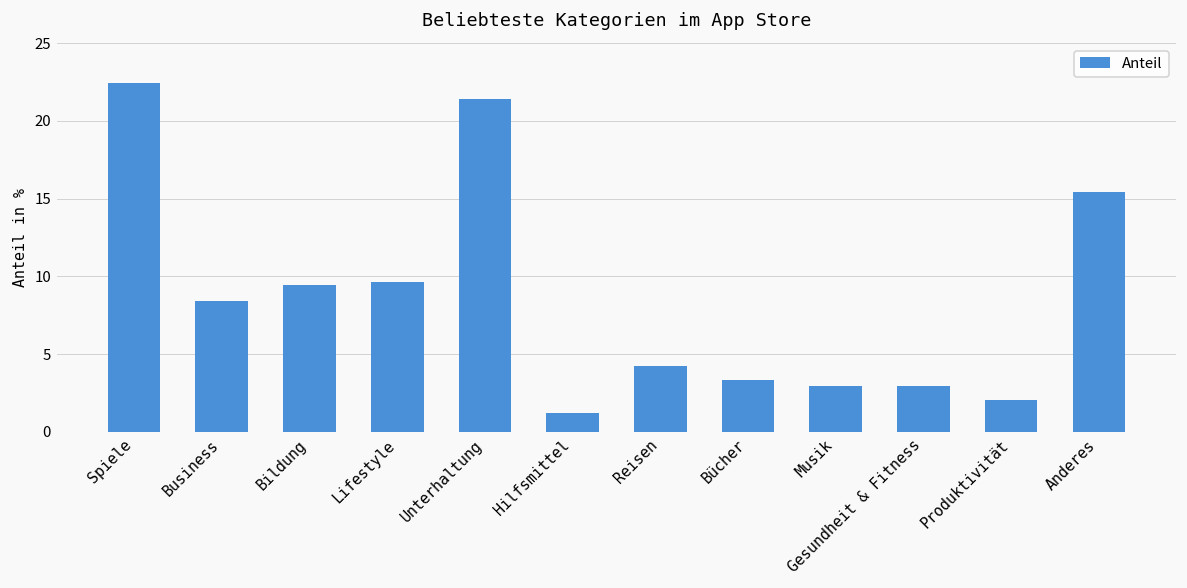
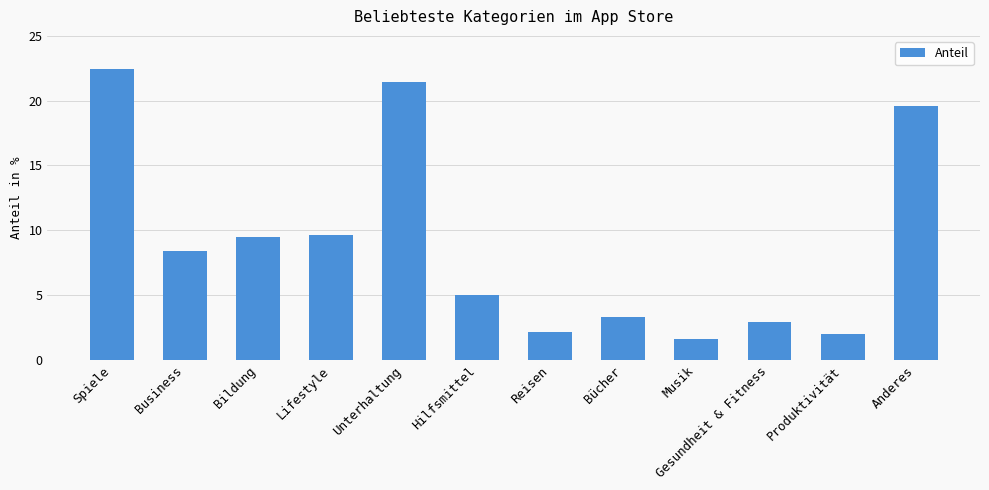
Hilfsmittel: 1.2 -> 5.0
Reisen: 4.2 -> 2.1
Musik: 2.9 -> 1.6
Anderes: 15.4 -> 19.6
